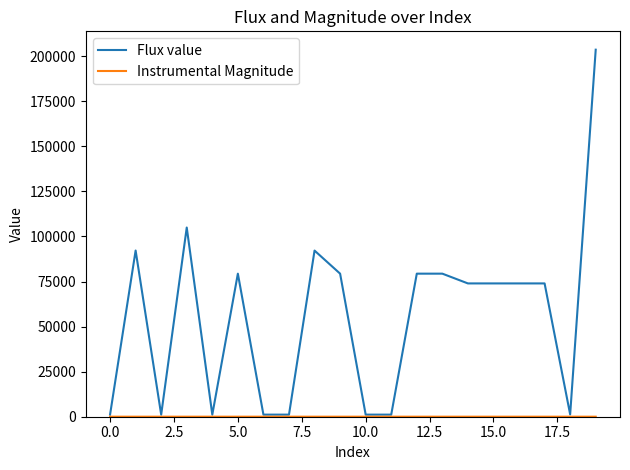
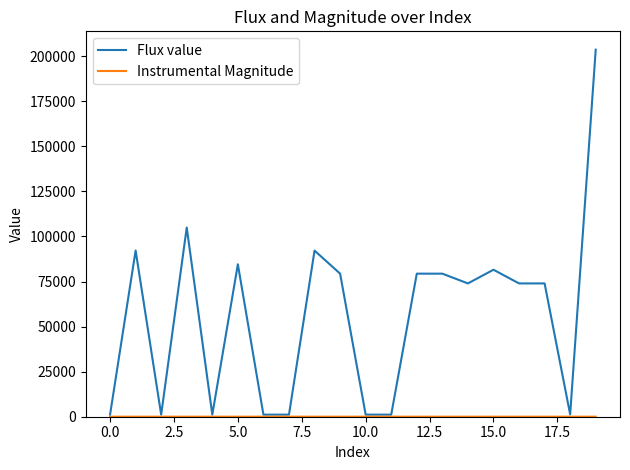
Flux value, 5.0: 79000 -> 85000
Flux value, 15.0: 74000 -> 82000
